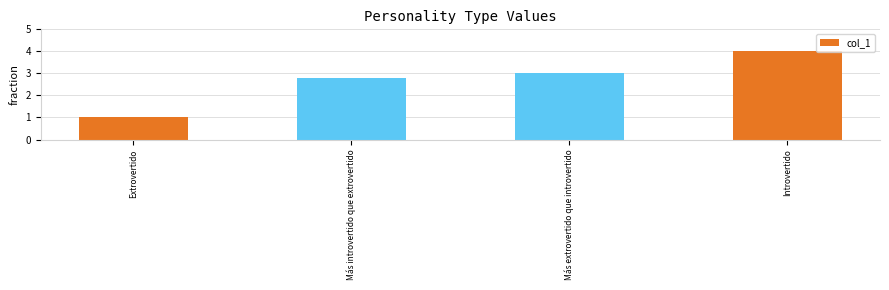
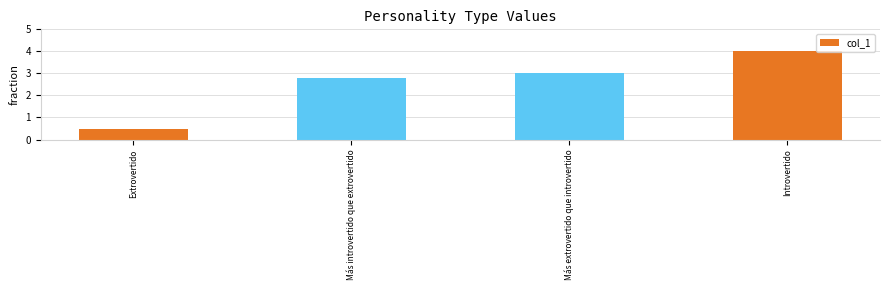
Extrovertido: 1.0 -> 0.5
